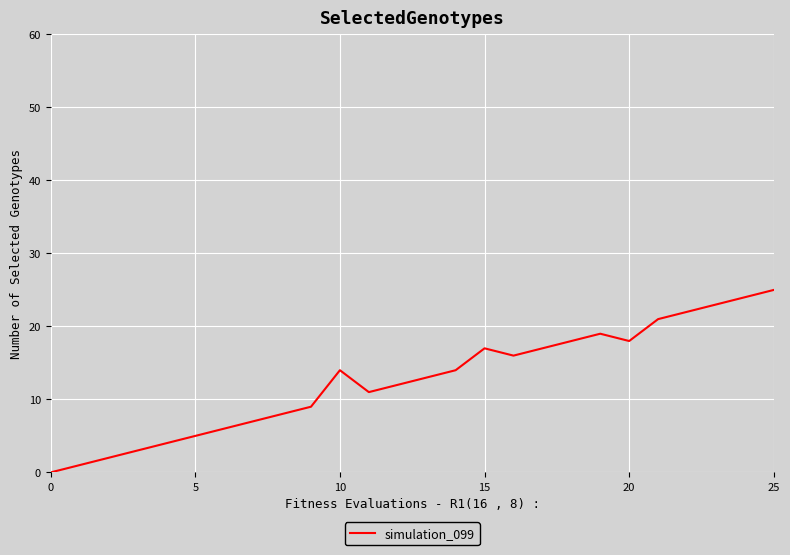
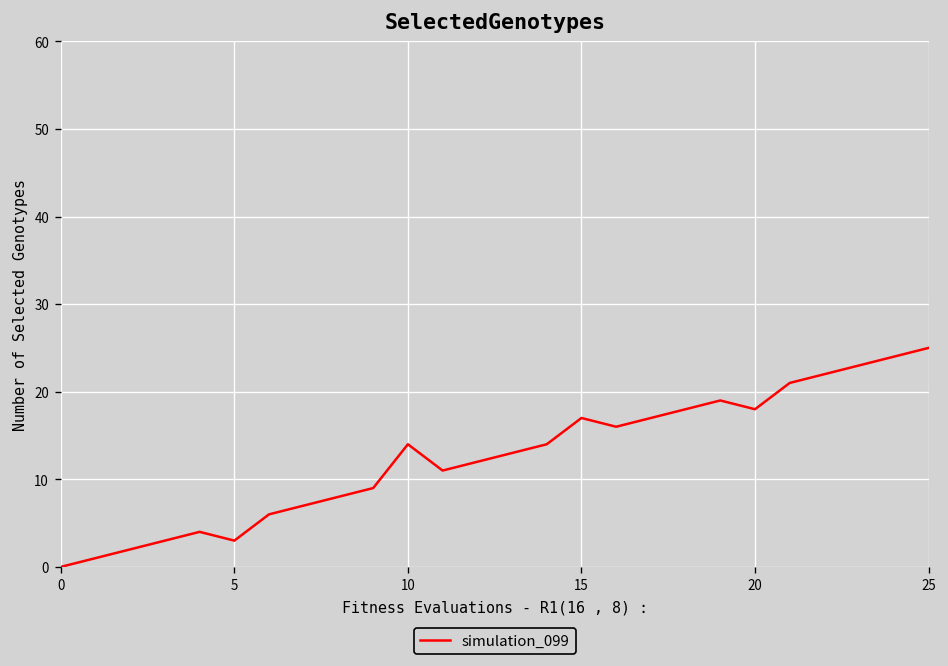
5: 5 -> 3
